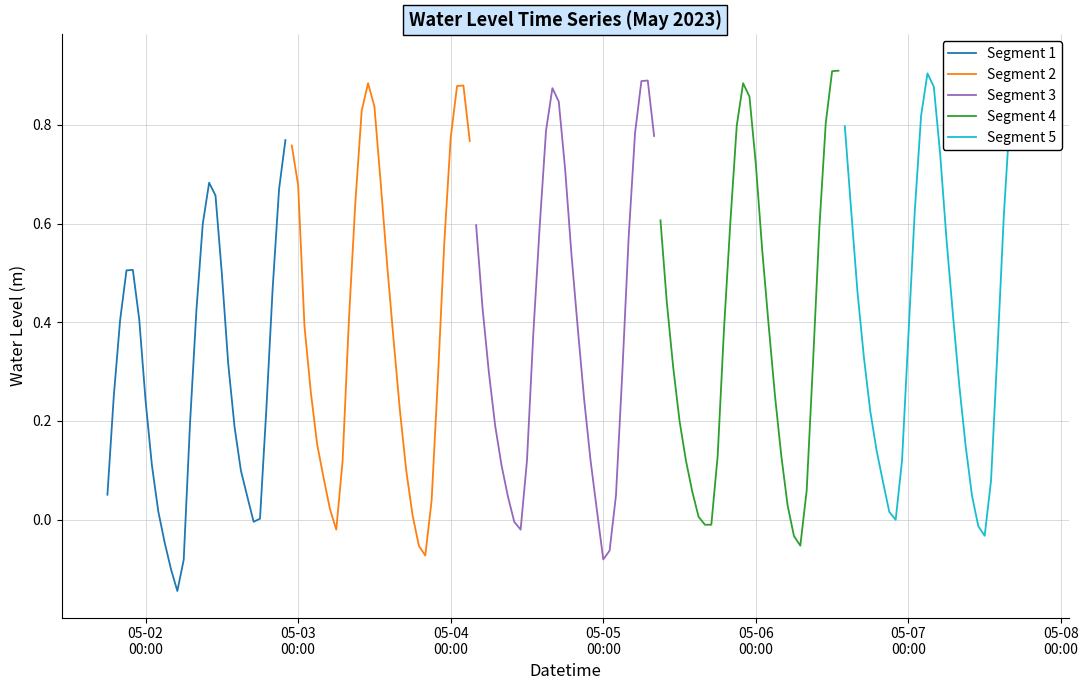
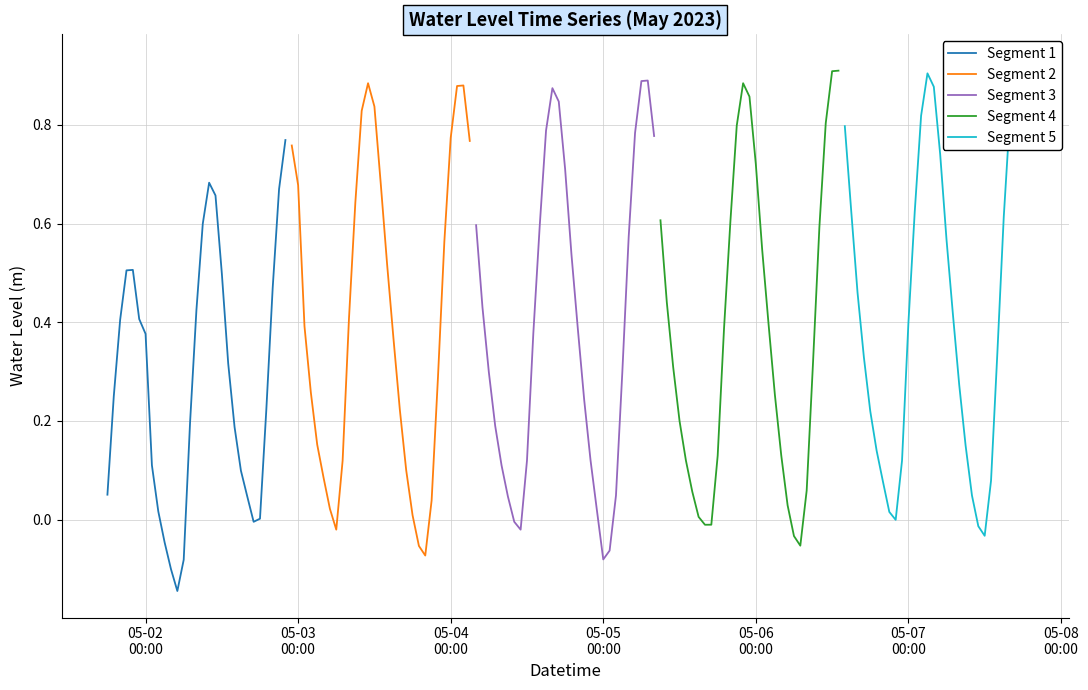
Segment 1, 05-02 00:00: 0.24 -> 0.38
Segment 5, 05-07 00:00: 0.37 -> 0.40
